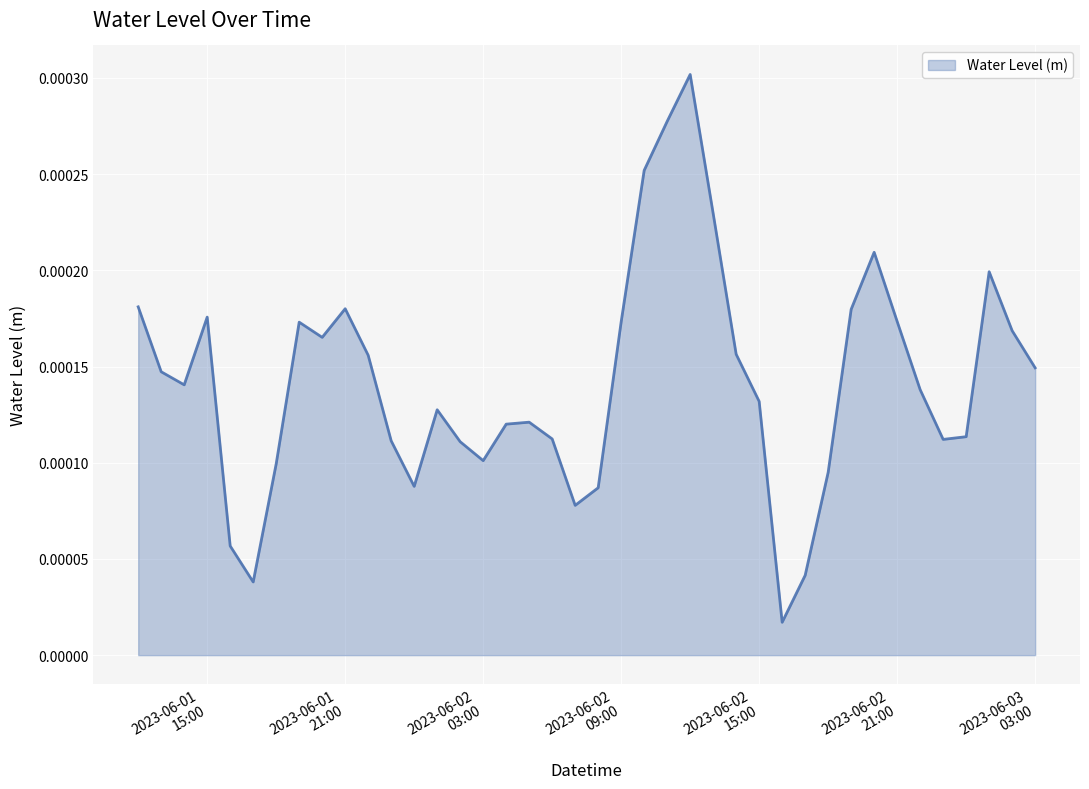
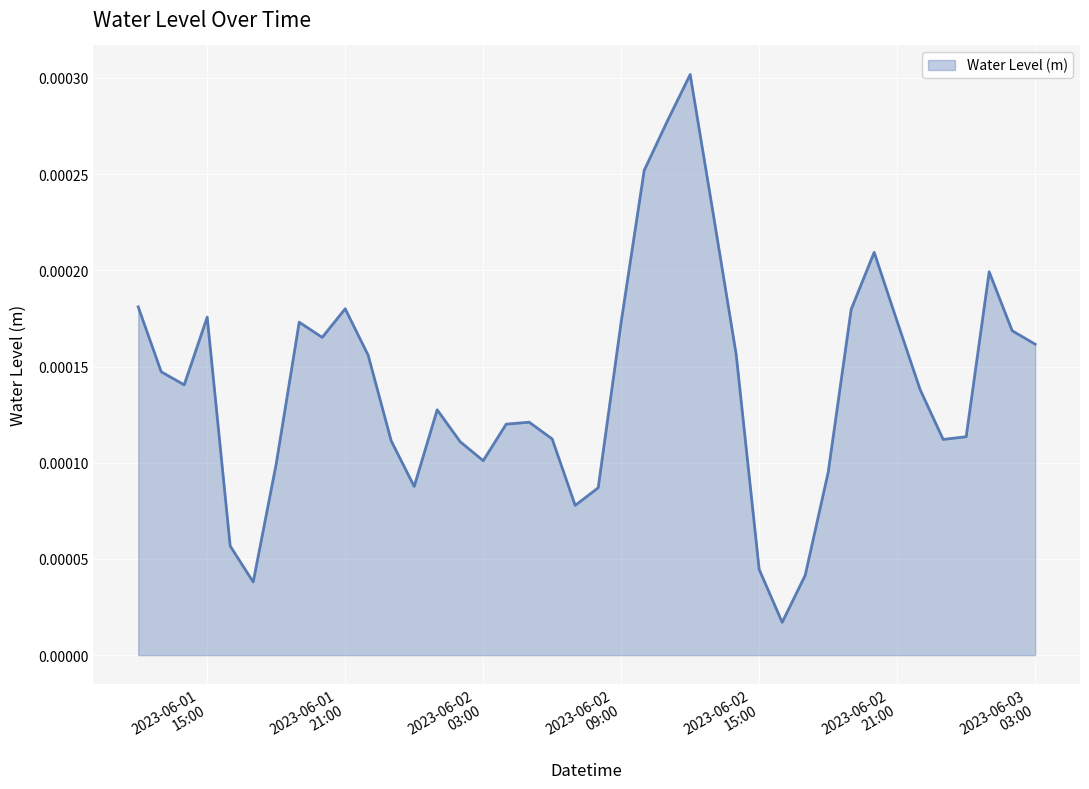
2023-06-02 15:00: 0.000132 -> 0.000045
2023-06-03 03:00: 0.000149 -> 0.000162
